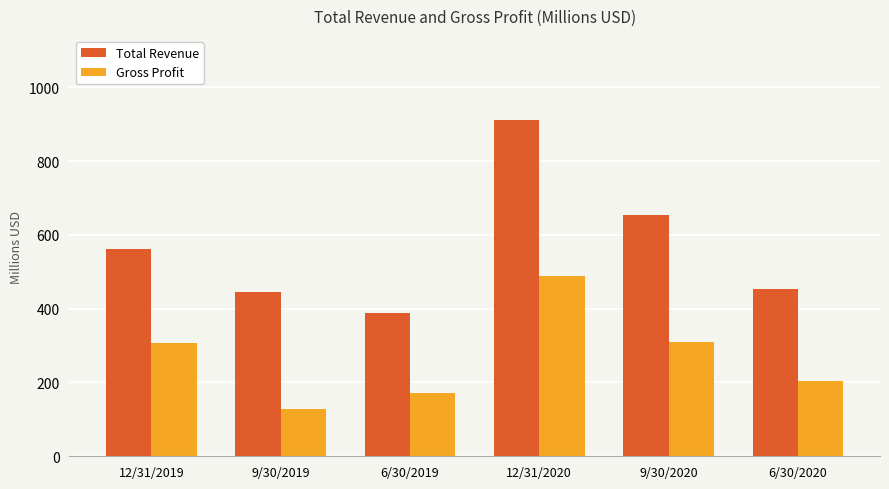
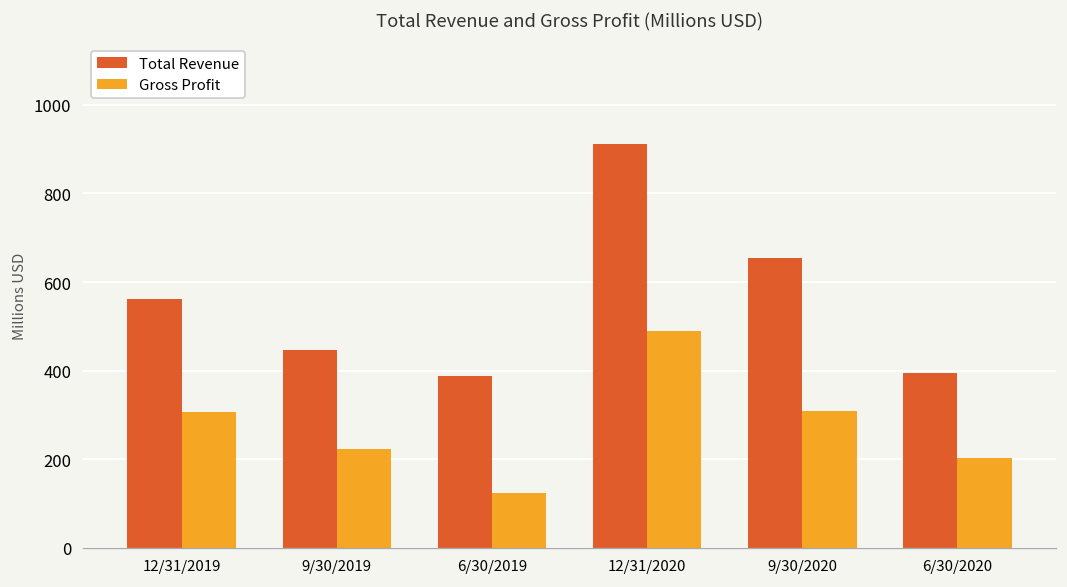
Gross Profit, 9/30/2019: 130 -> 220
Gross Profit, 6/30/2019: 170 -> 120
Total Revenue, 6/30/2020: 450 -> 390
